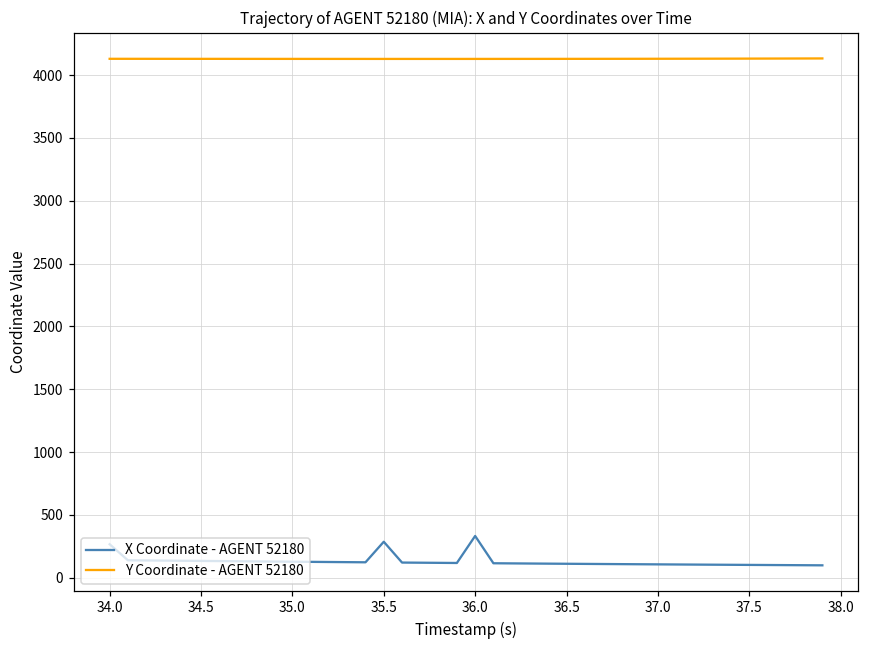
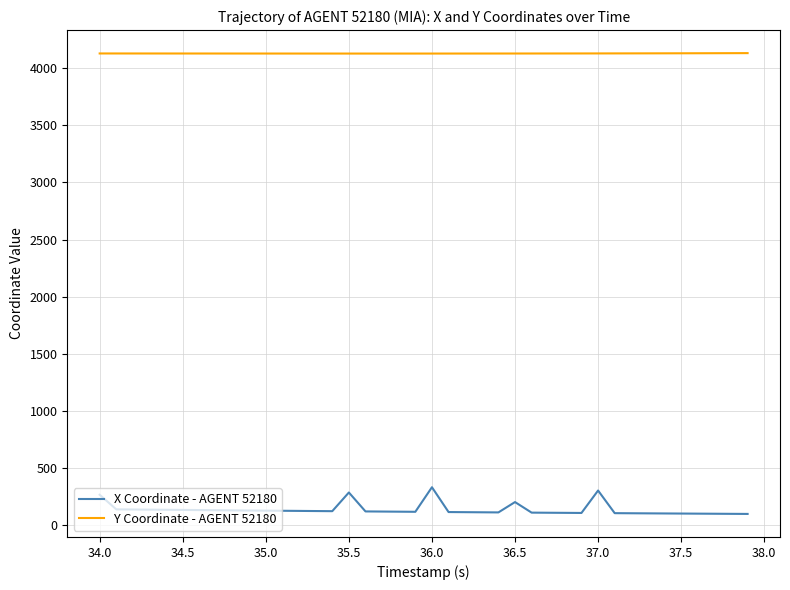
X Coordinate - AGENT 52180, 36.5: 110 -> 200
X Coordinate - AGENT 52180, 37.0: 110 -> 300
